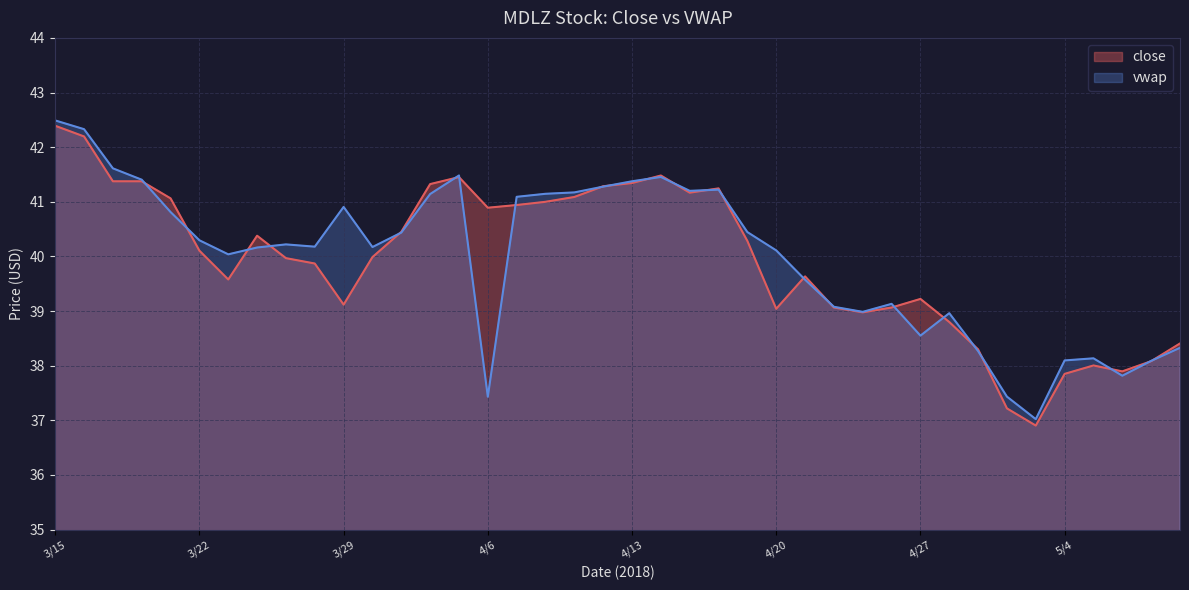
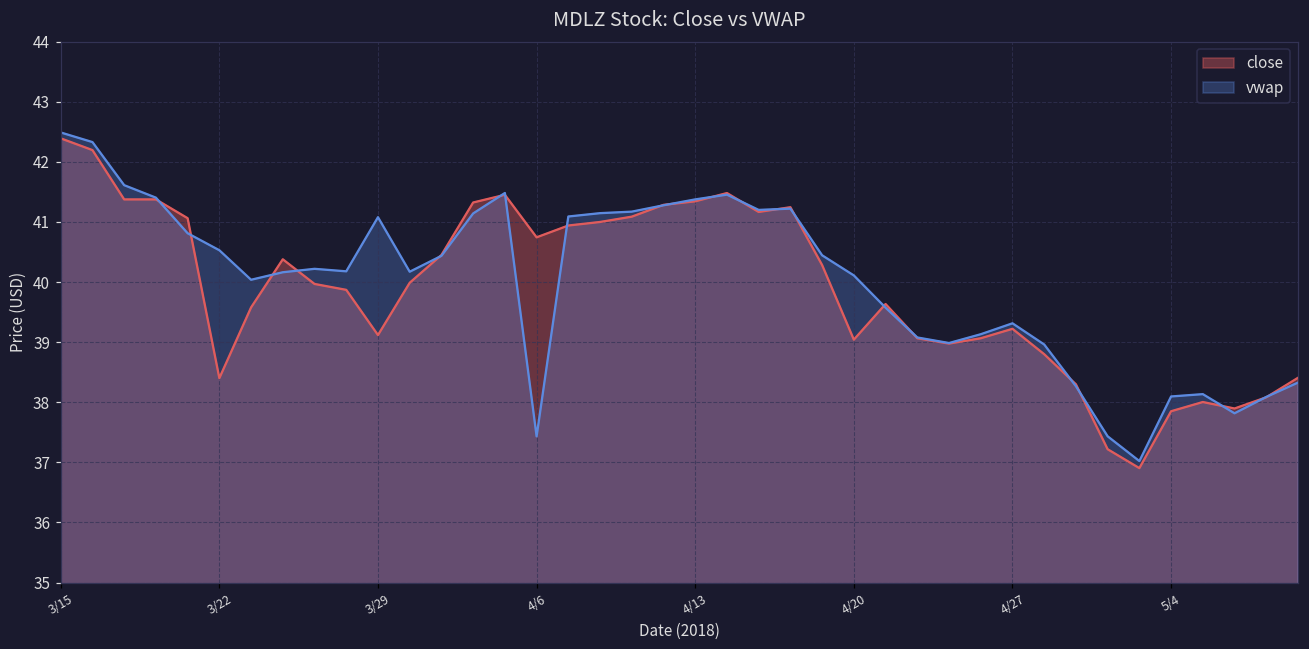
close, 3/22: 40.1 -> 38.4
vwap, 3/22: 40.3 -> 40.5
vwap, 3/29: 40.9 -> 41.1
close, 4/6: 40.9 -> 40.7
vwap, 4/27: 38.5 -> 39.3
